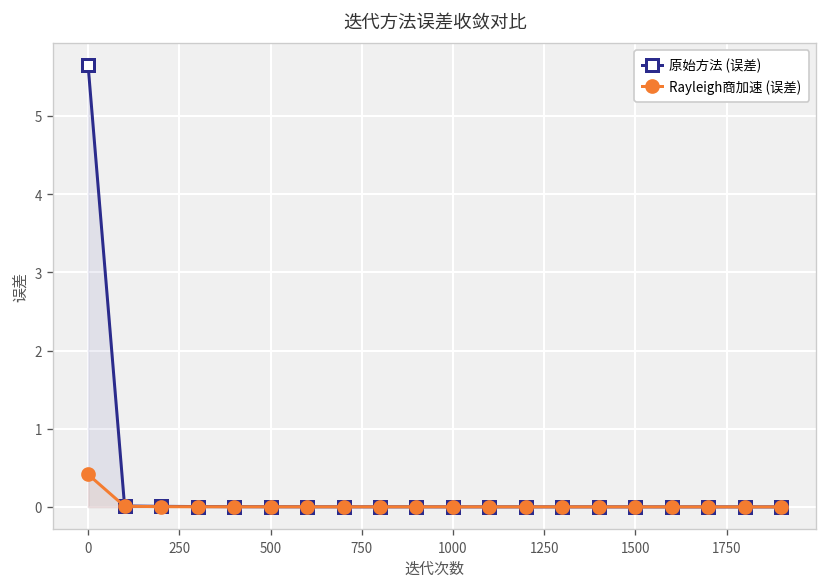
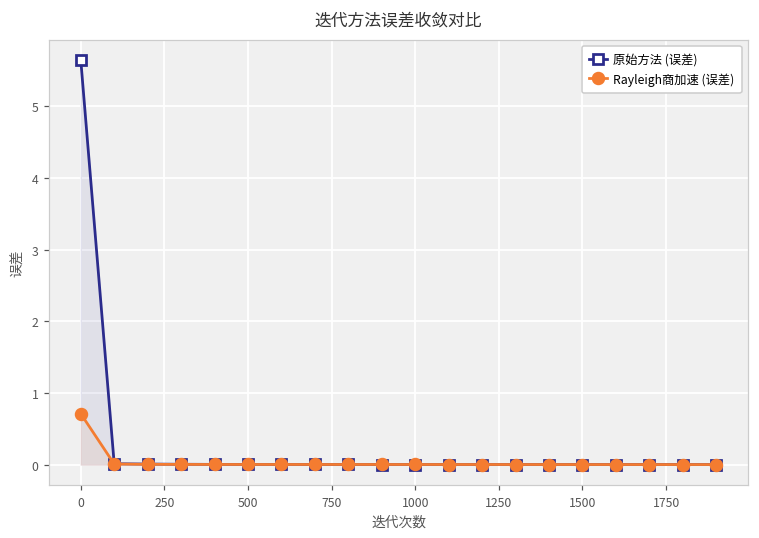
Rayleigh商加速 (误差), 0: 0.4 -> 0.7
